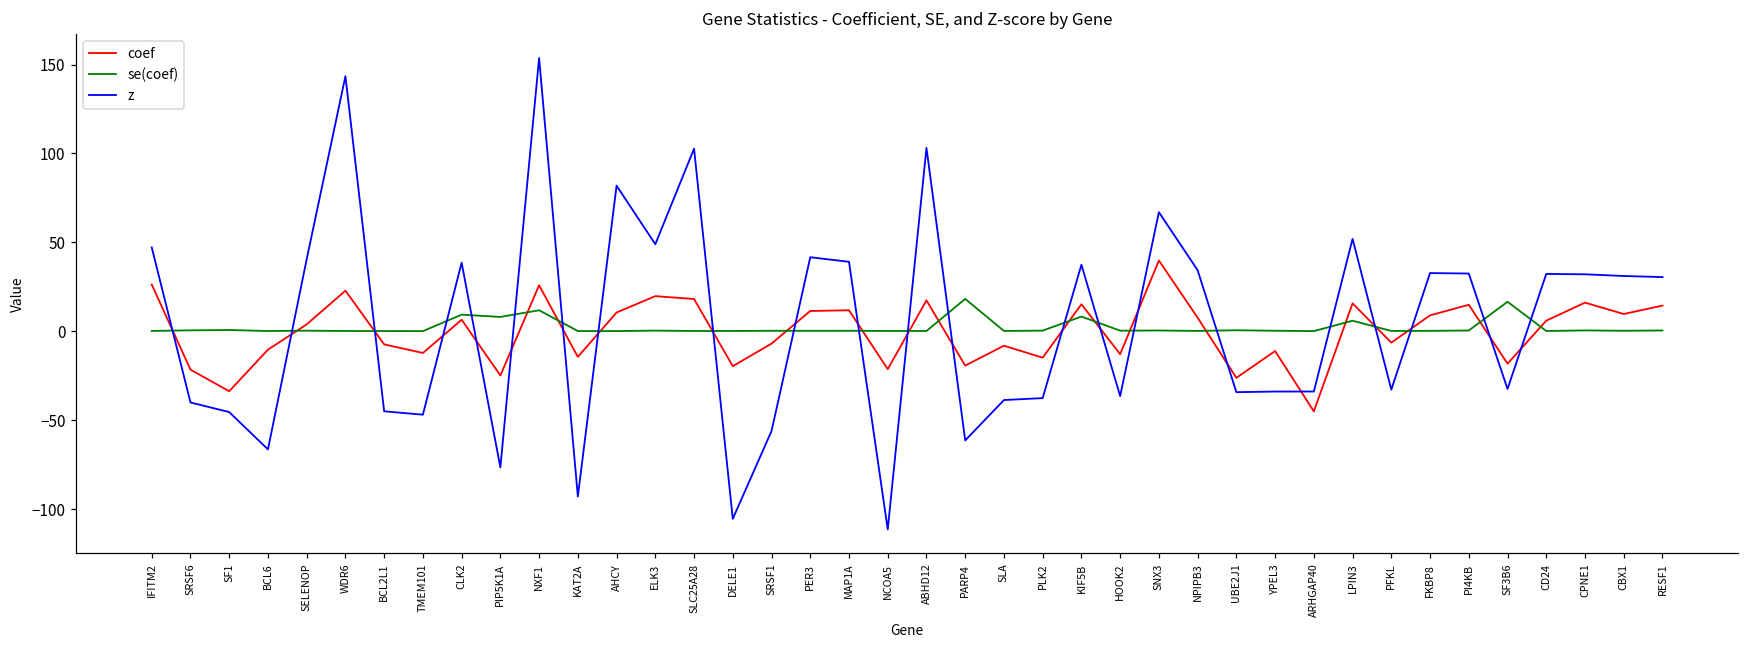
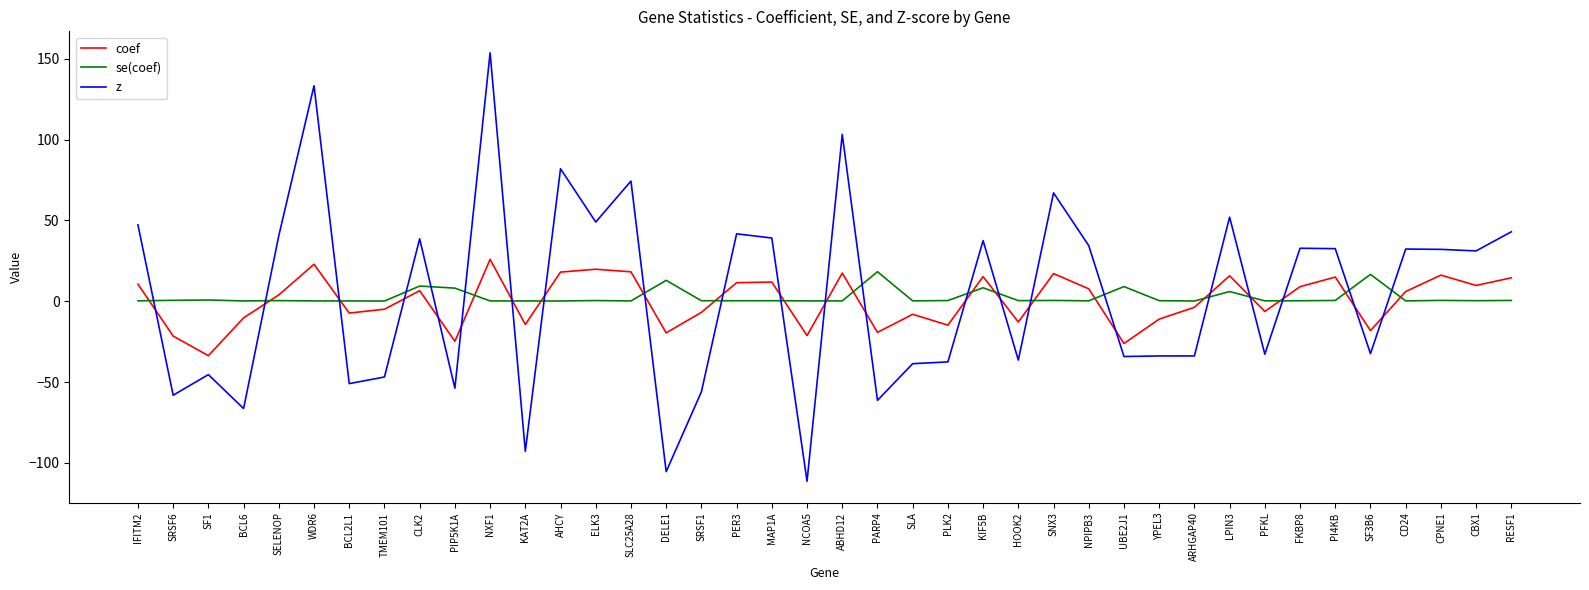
coef, IFITM2: 26 -> 11
z, SRSF6: -40 -> -58
z, WDR6: 143 -> 133
z, BCL2L1: -45 -> -51
coef, TMEM101: -12 -> -5
z, PIP5K1A: -77 -> -54
se(coef), NXF1: 12 -> 0
coef, AHCY: 11 -> 18
z, SLC25A28: 103 -> 74
se(coef), DELE1: 0 -> 13
coef, SNX3: 40 -> 17
se(coef), UBE2J1: 1 -> 9
coef, ARHGAP40: -45 -> -4
z, RESF1: 31 -> 43
